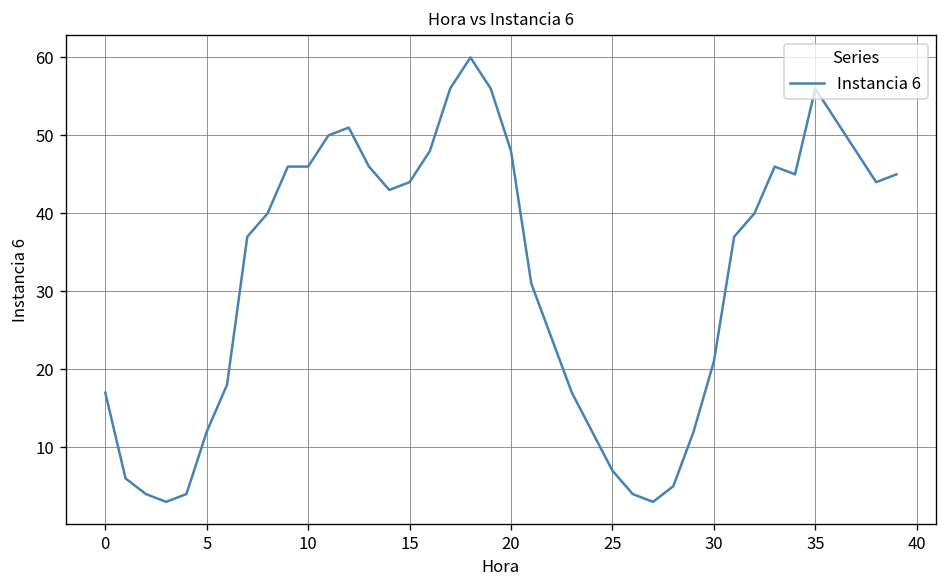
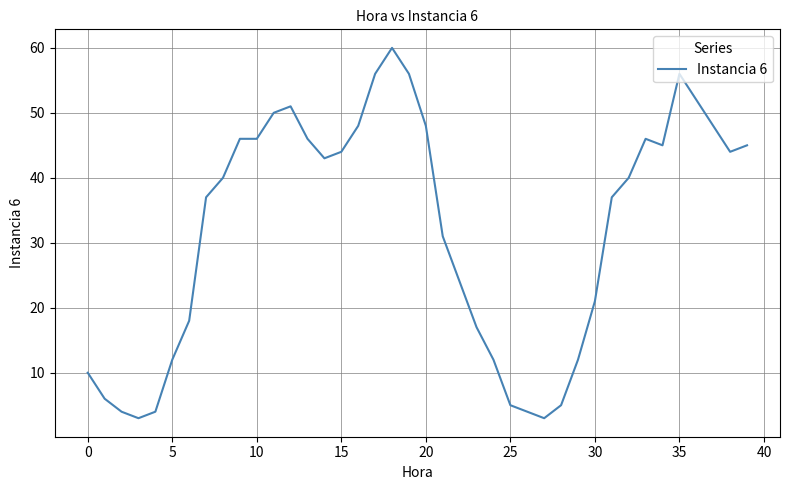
0: 17 -> 10
25: 7 -> 5
